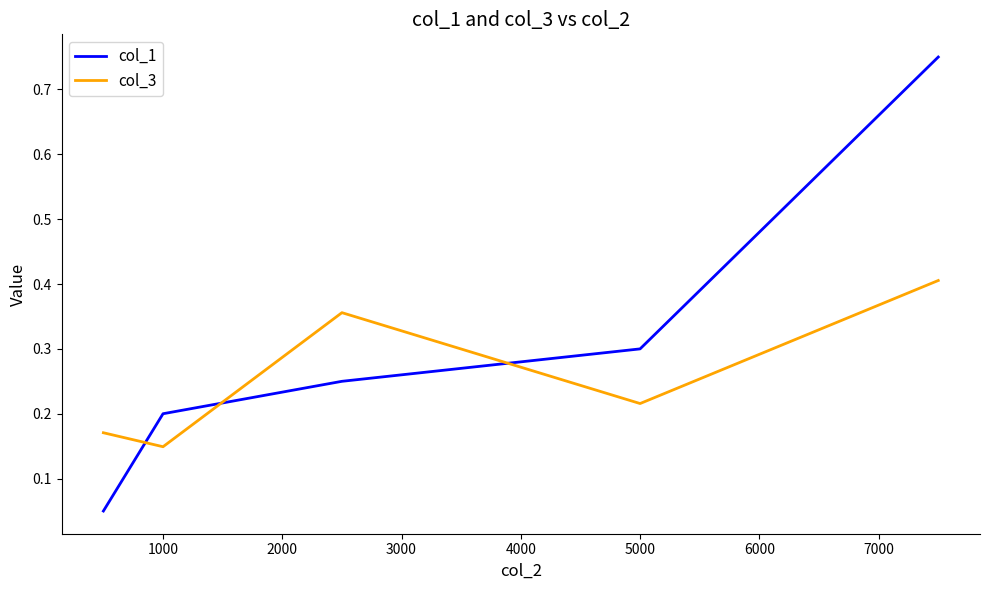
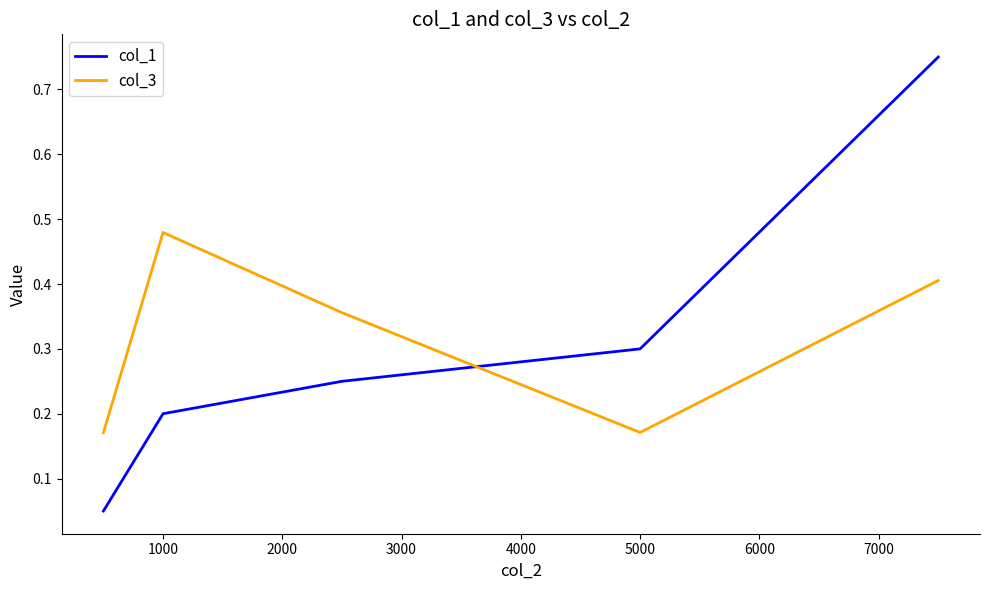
col_3, 1000: 0.15 -> 0.48
col_3, 5000: 0.22 -> 0.17
